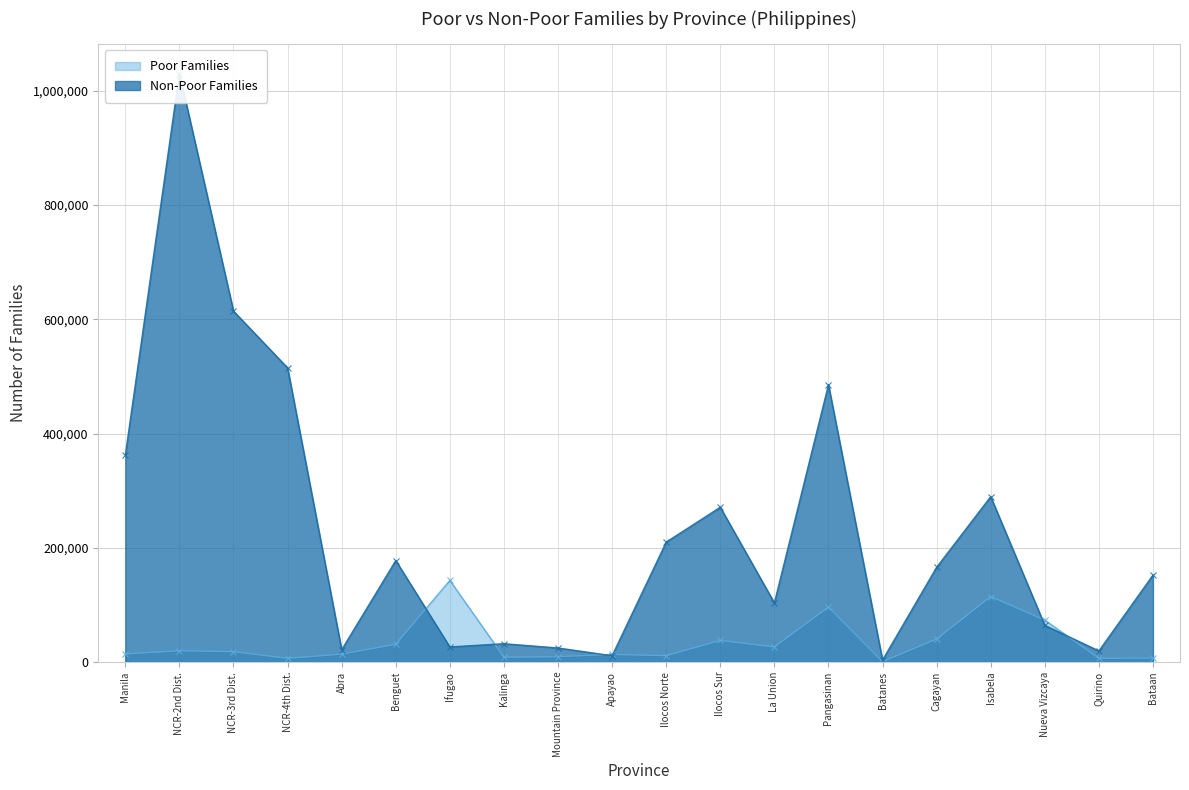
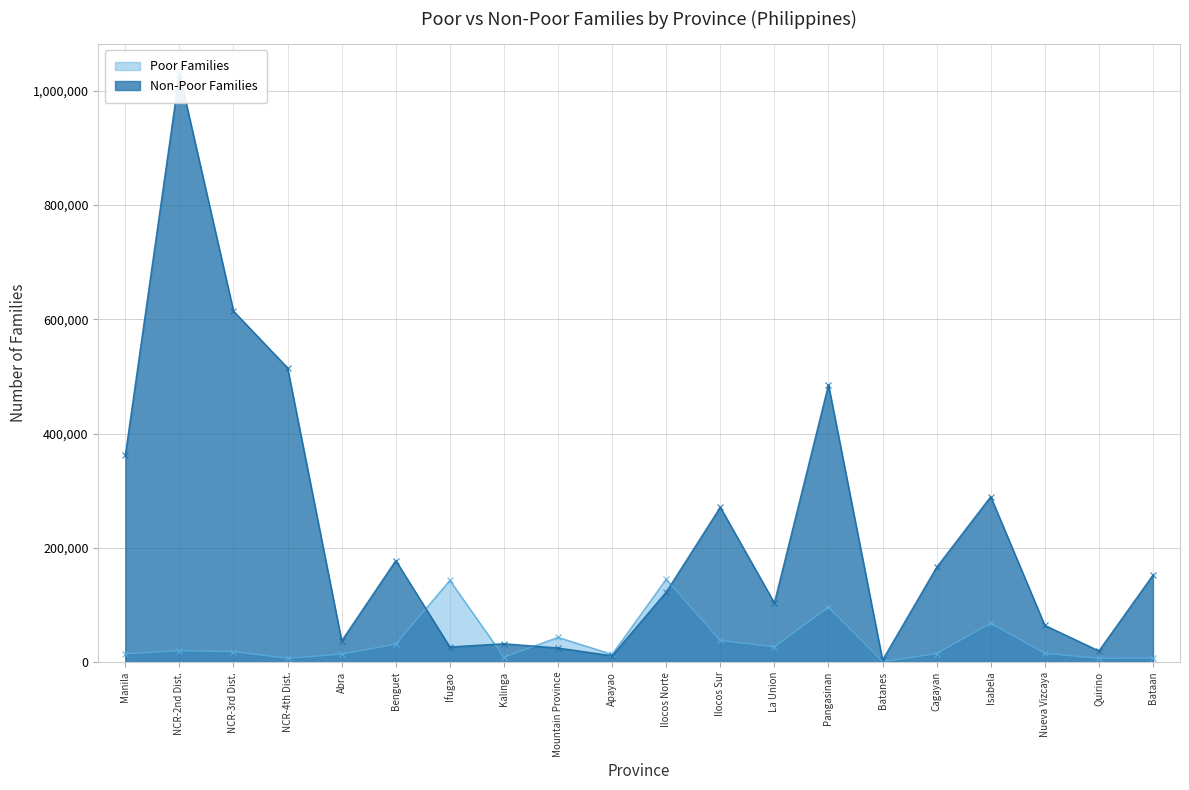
Non-Poor Families, Abra: 20,000 -> 40,000
Poor Families, Mountain Province: 10,000 -> 40,000
Poor Families, Ilocos Norte: 10,000 -> 140,000
Non-Poor Families, Ilocos Norte: 210,000 -> 120,000
Poor Families, Cagayan: 40,000 -> 10,000
Poor Families, Isabela: 110,000 -> 70,000
Poor Families, Nueva Vizcaya: 70,000 -> 20,000
